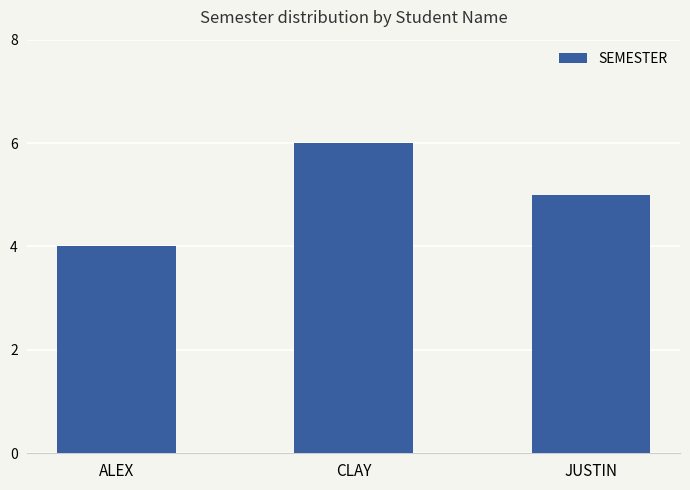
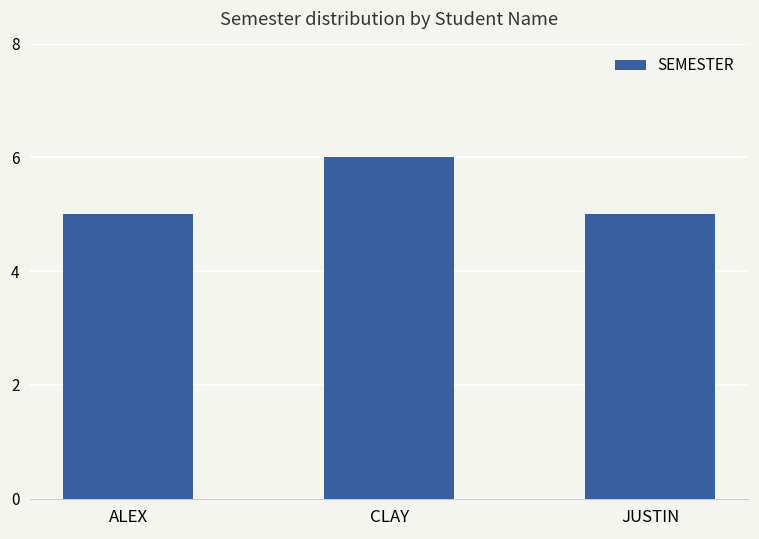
ALEX: 4 -> 5
